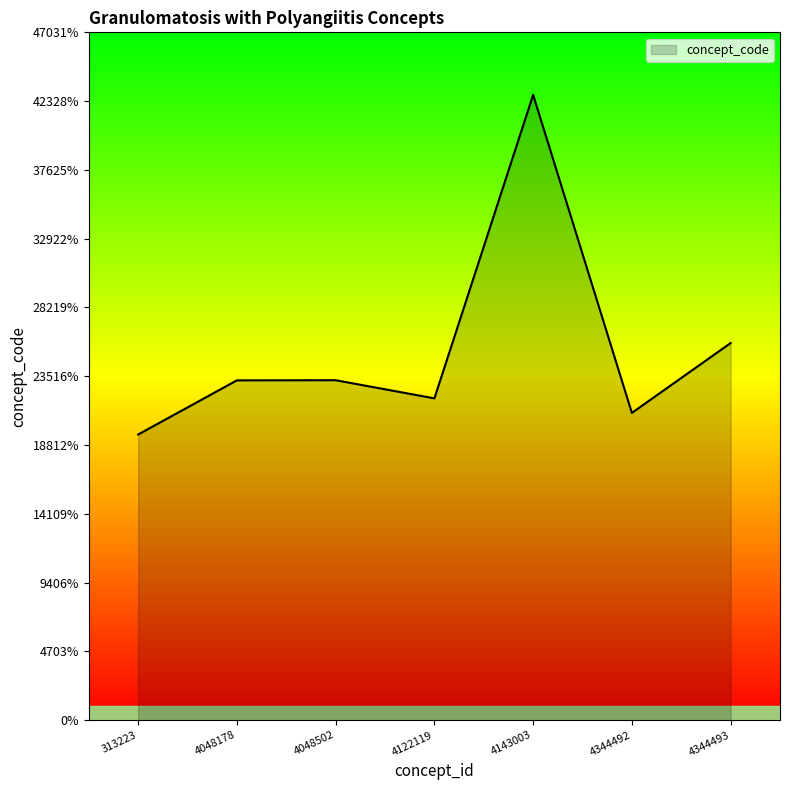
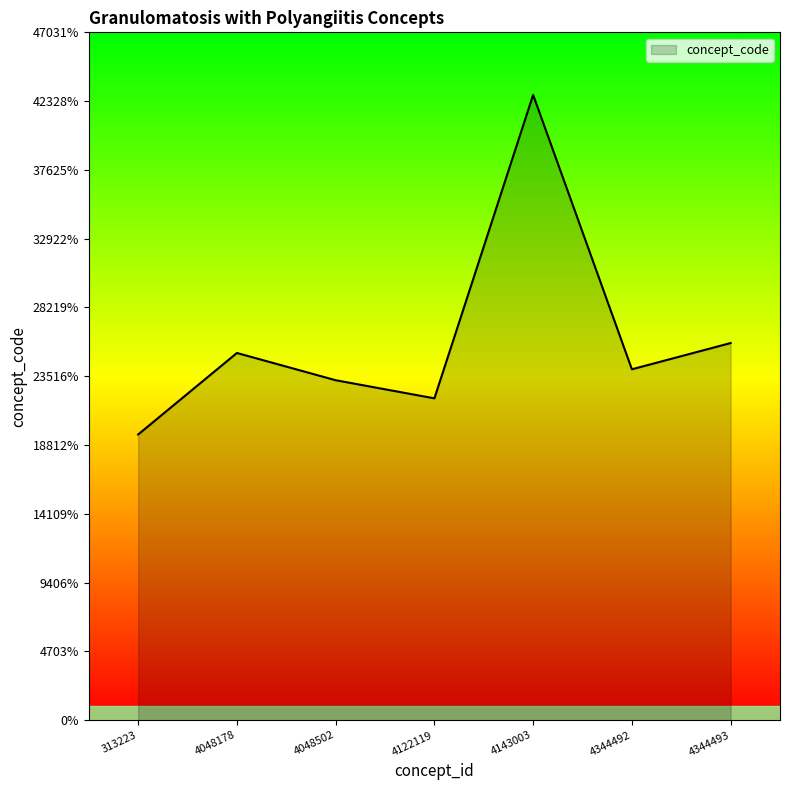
4048178: 23200% -> 25100%
4344492: 21000% -> 24000%
